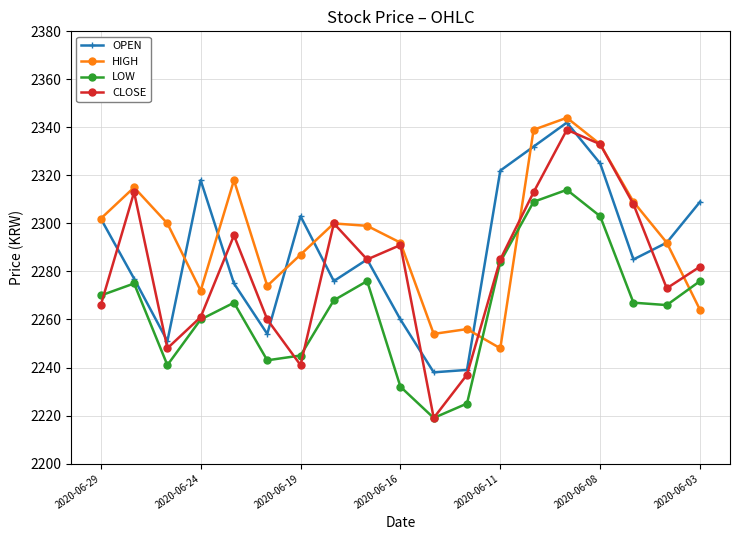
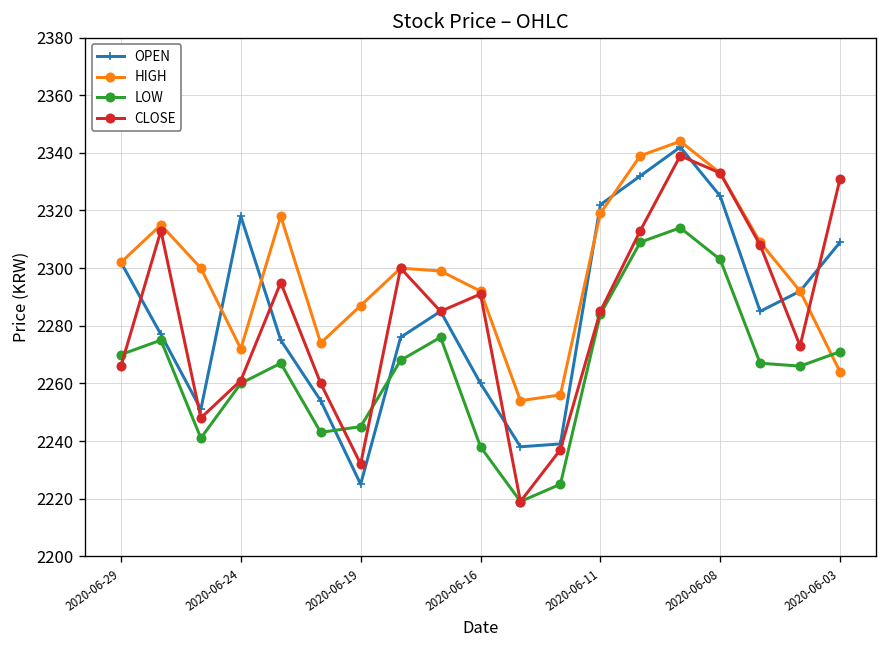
OPEN, 2020-06-19: 2303 -> 2225
CLOSE, 2020-06-19: 2241 -> 2232
LOW, 2020-06-16: 2232 -> 2238
HIGH, 2020-06-11: 2248 -> 2319
LOW, 2020-06-03: 2276 -> 2271
CLOSE, 2020-06-03: 2282 -> 2331
